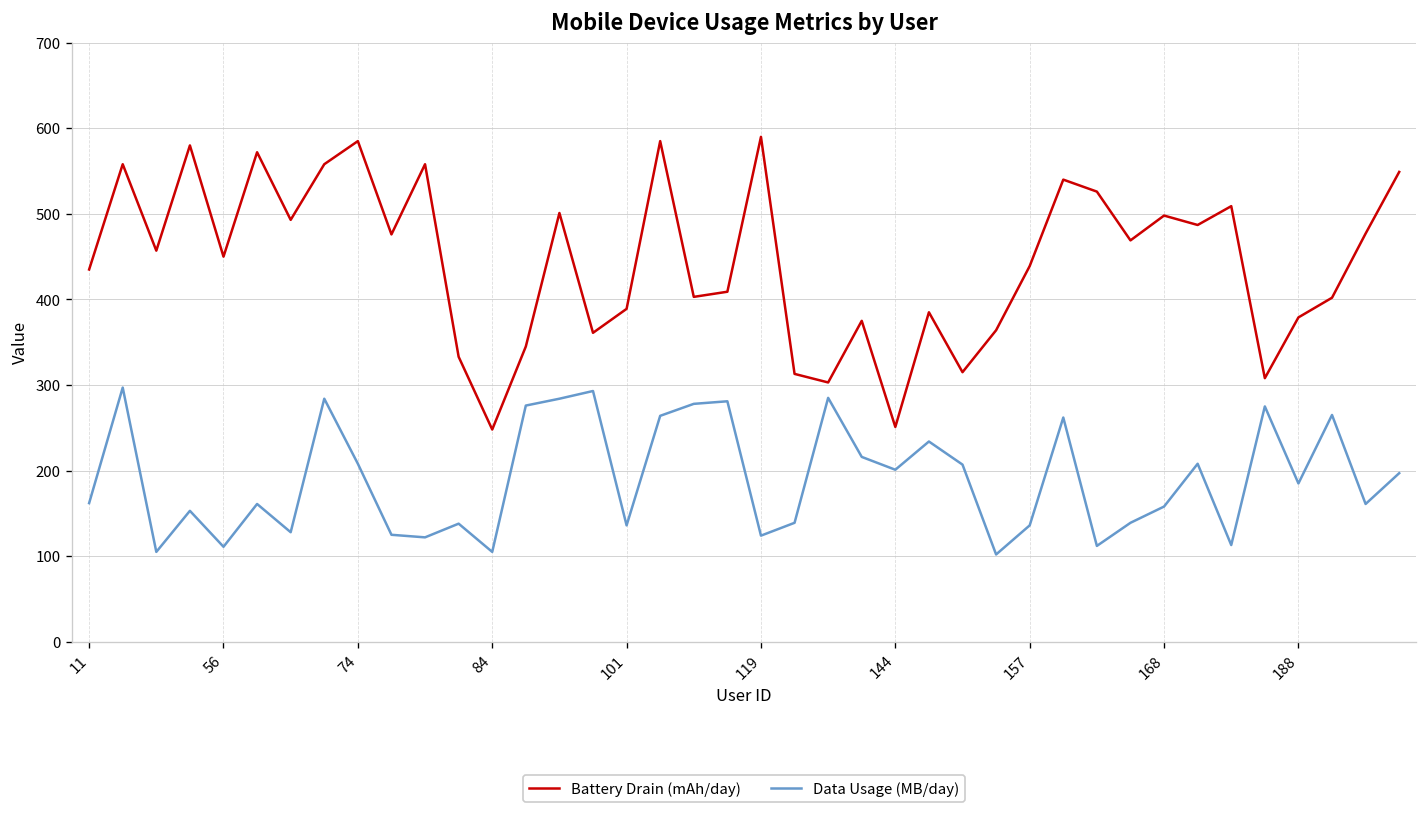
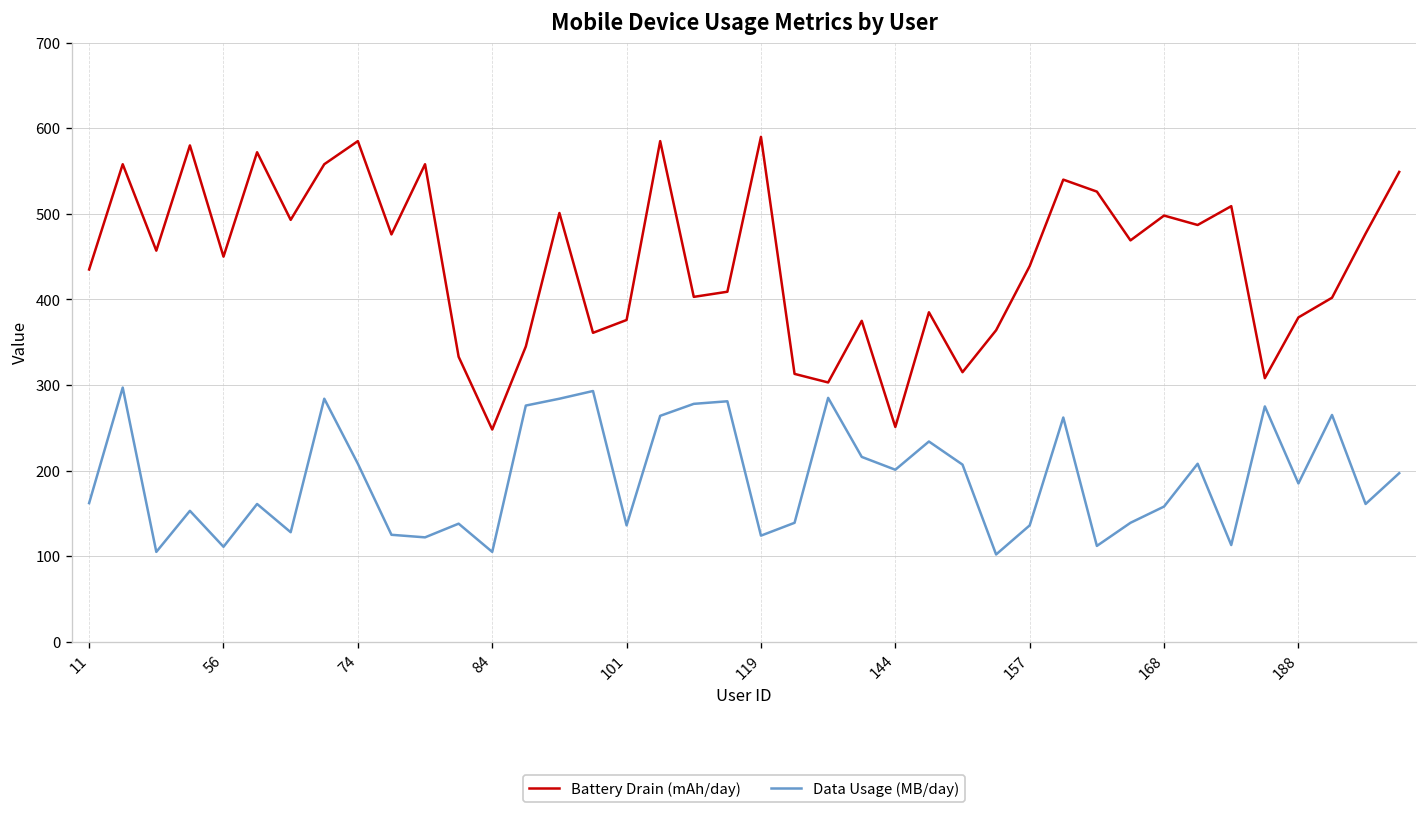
Battery Drain (mAh/day), 101: 390 -> 380
